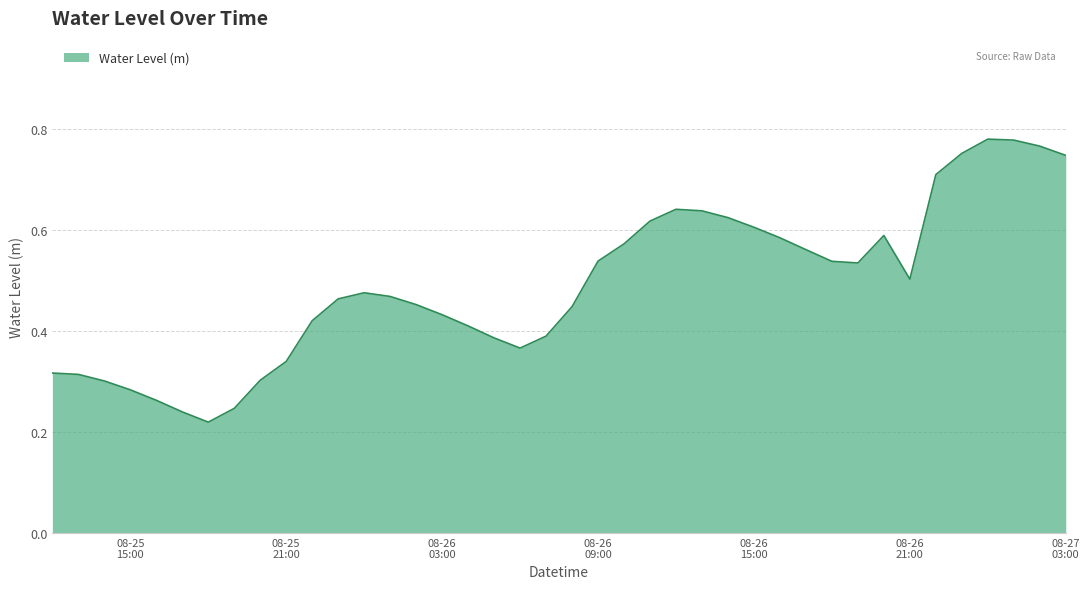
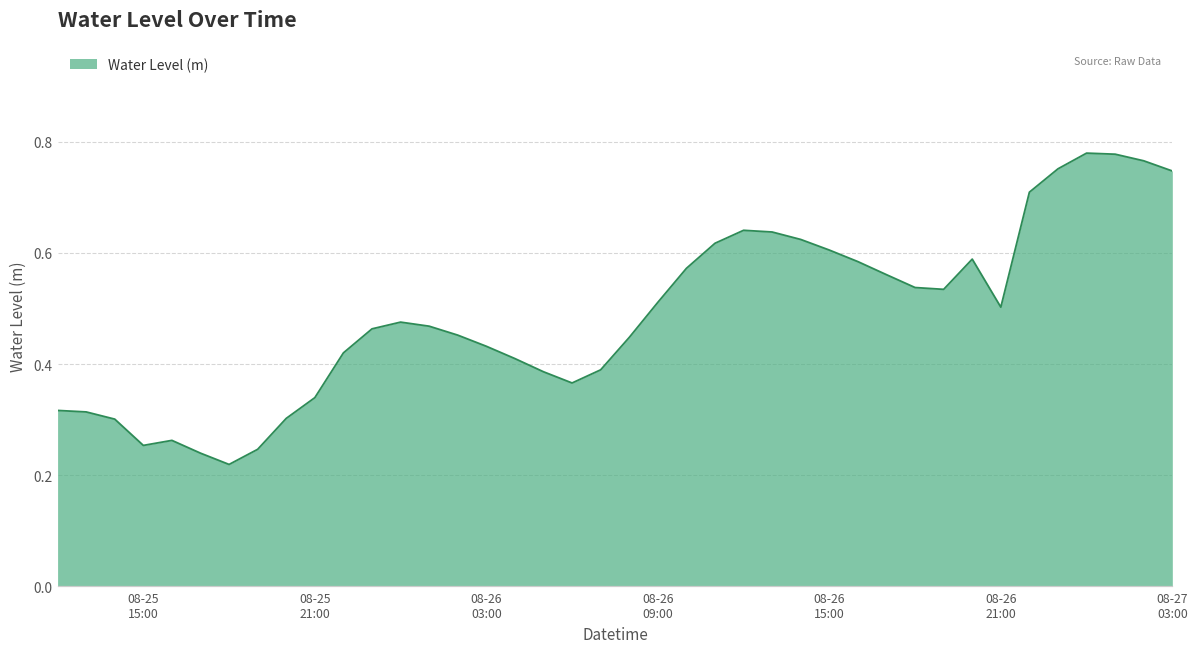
08-25 15:00: 0.28 -> 0.25
08-26 09:00: 0.54 -> 0.51
